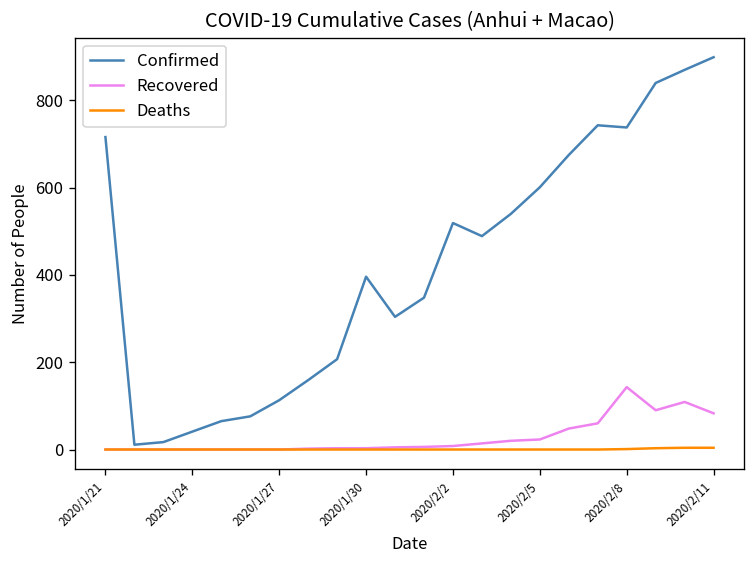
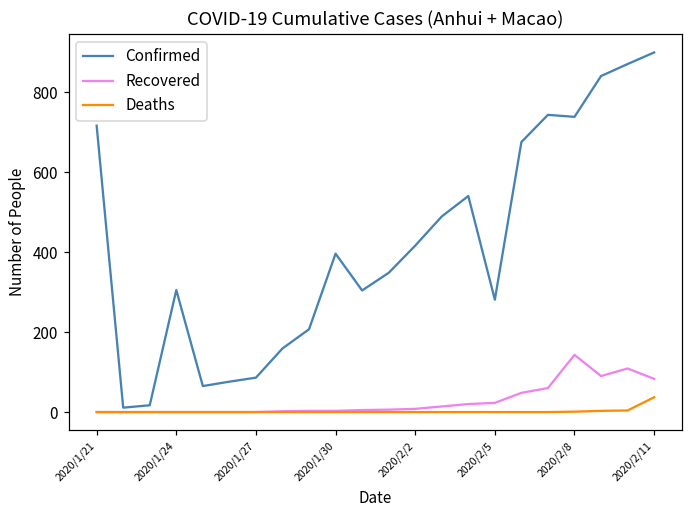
Confirmed, 2020/1/24: 40 -> 310
Confirmed, 2020/1/27: 110 -> 90
Confirmed, 2020/2/2: 520 -> 420
Confirmed, 2020/2/5: 600 -> 280
Deaths, 2020/2/11: 0 -> 40
